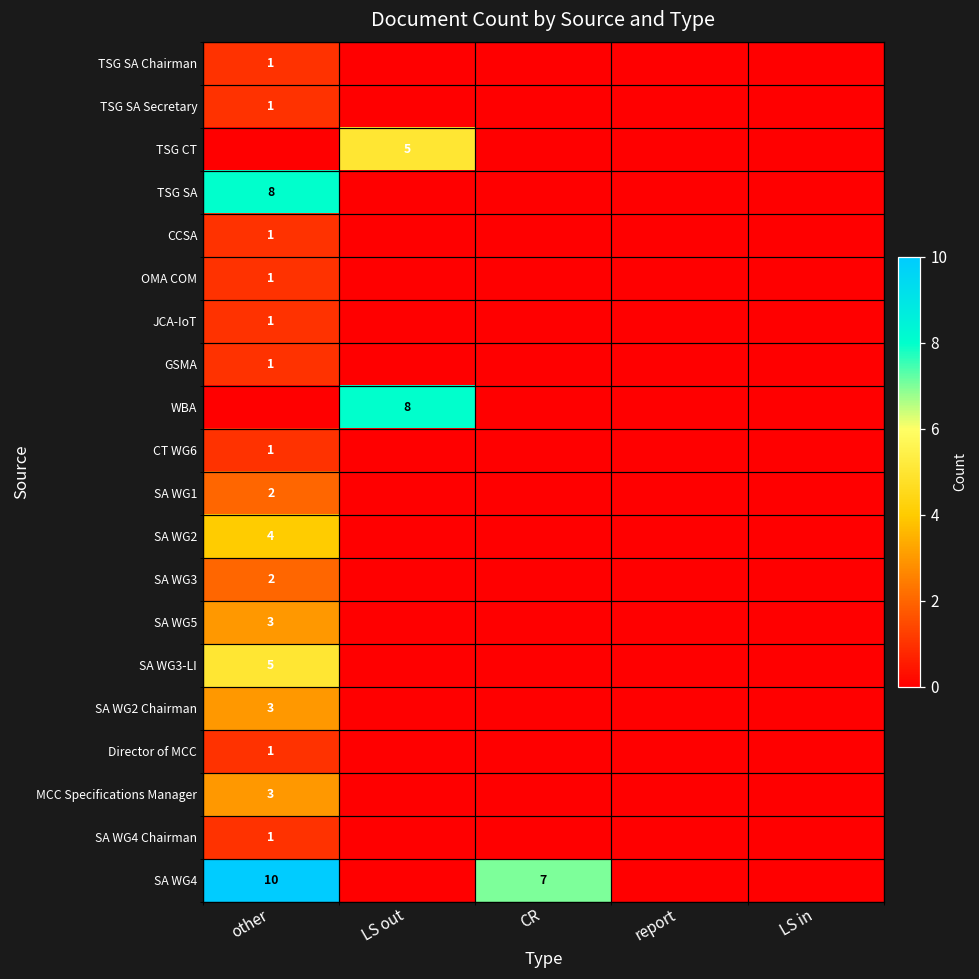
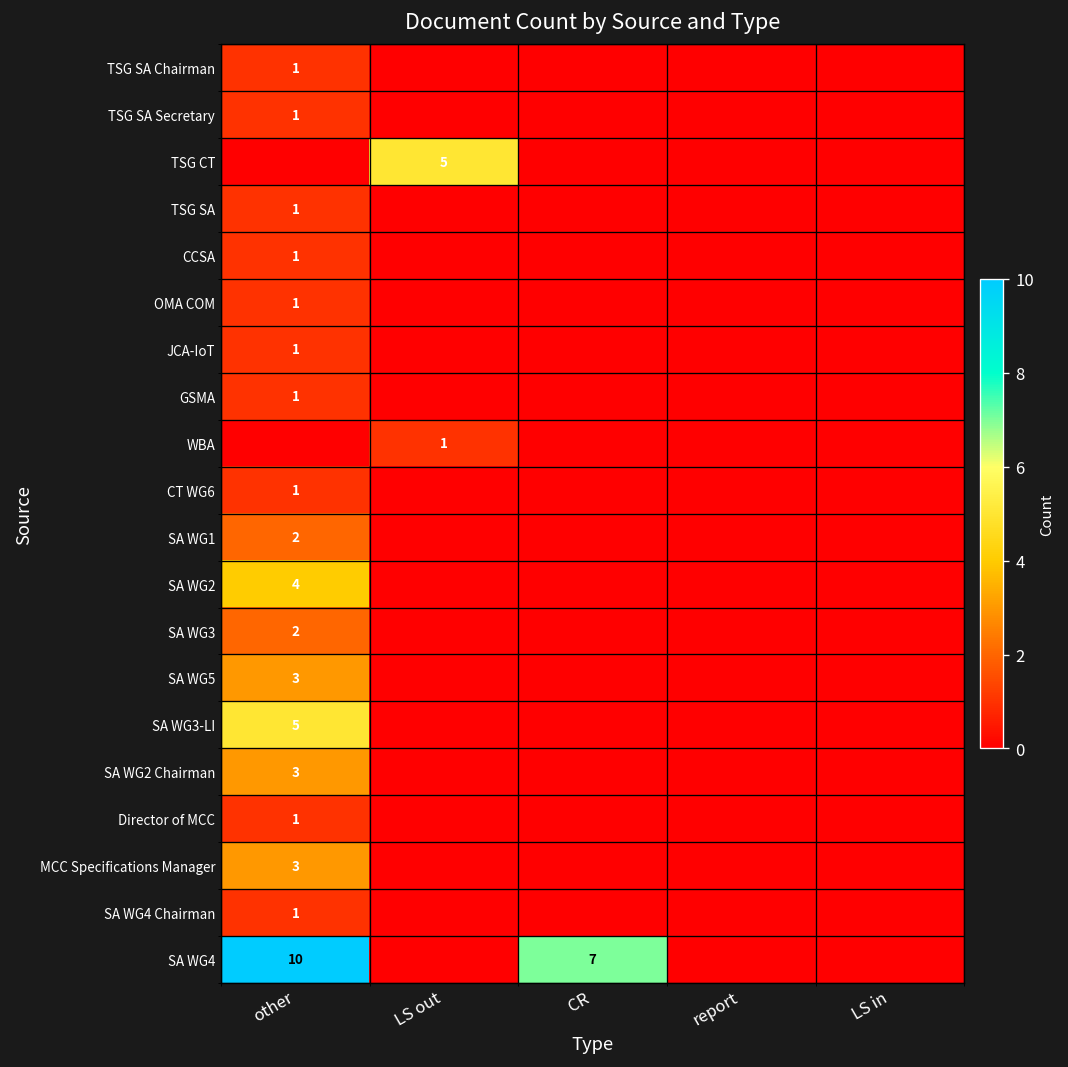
TSG SA, other: 8 -> 1
WBA, LS out: 8 -> 1
